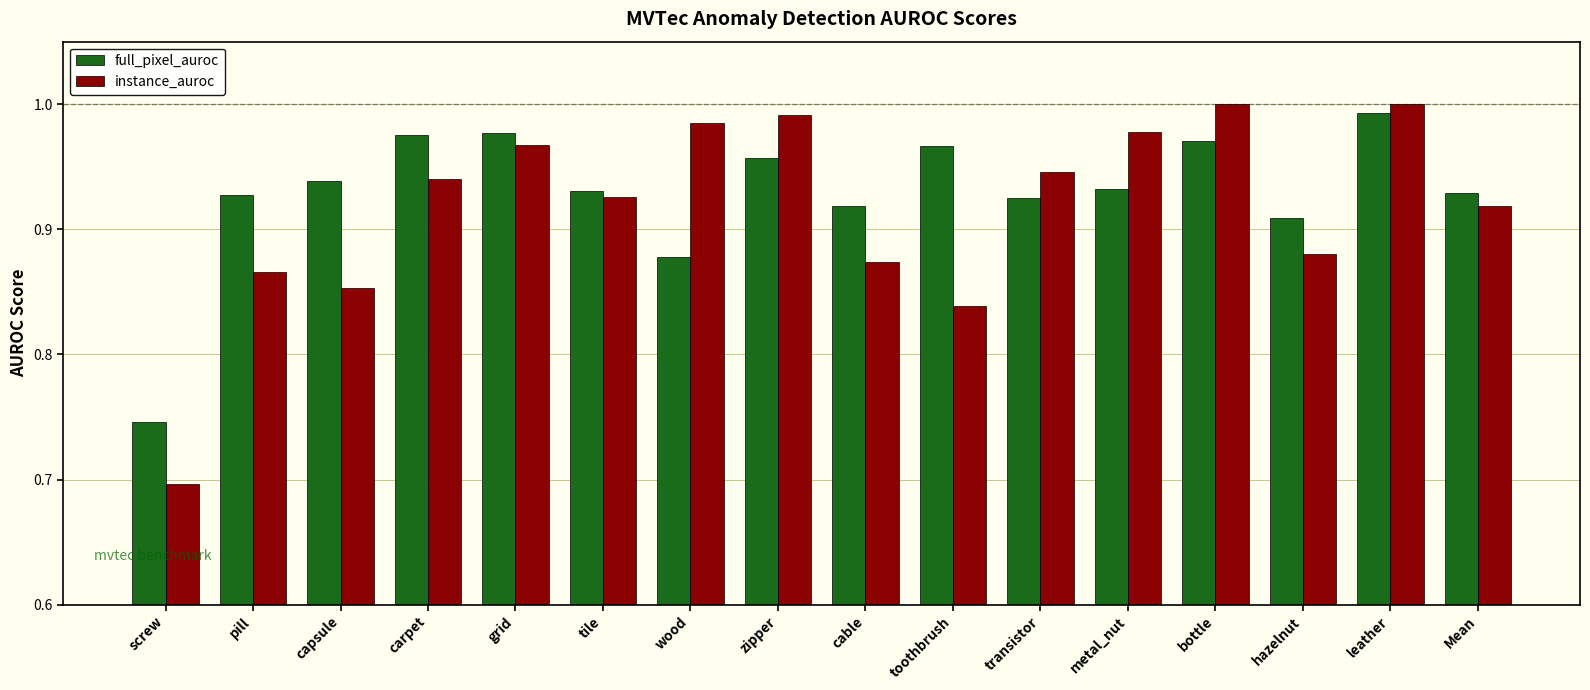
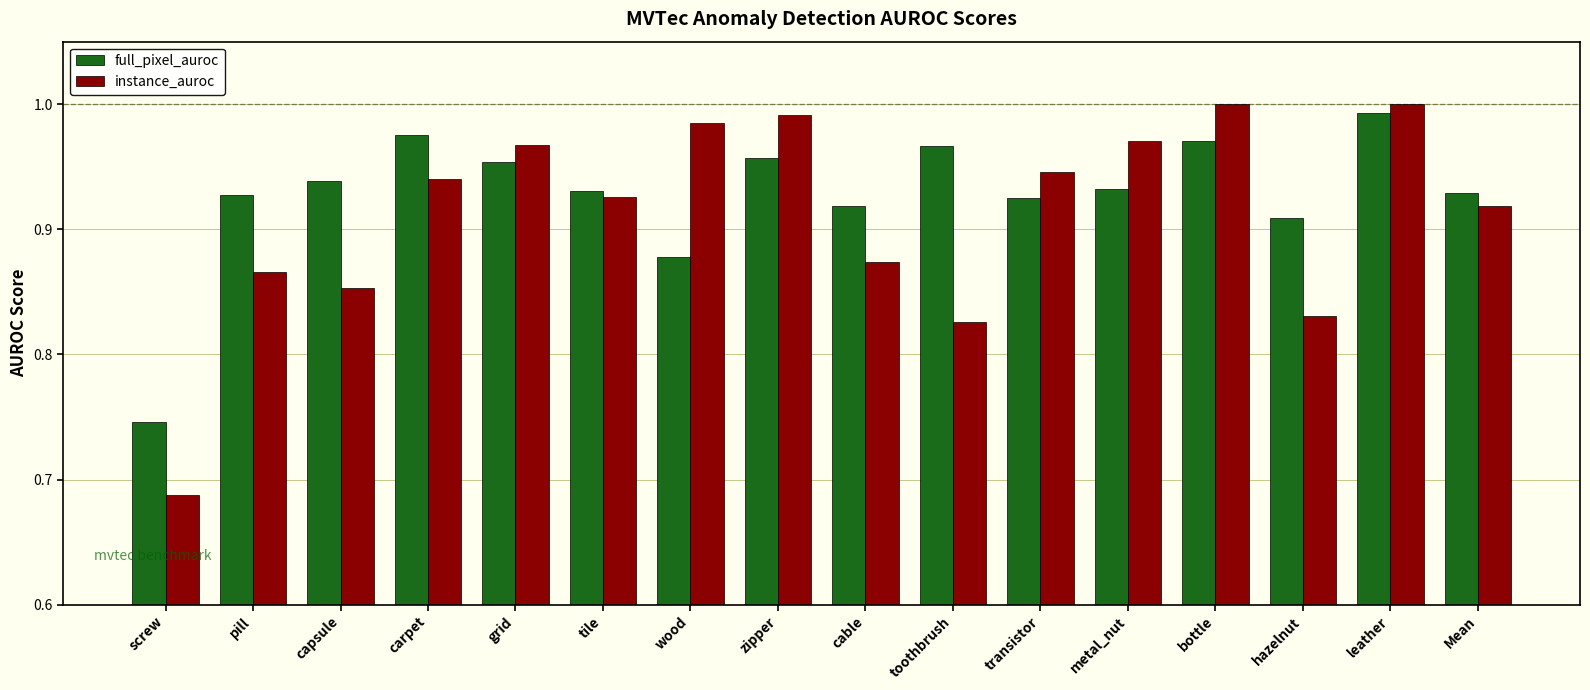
instance_auroc, screw: 0.696 -> 0.687
full_pixel_auroc, grid: 0.977 -> 0.954
instance_auroc, toothbrush: 0.839 -> 0.826
instance_auroc, metal_nut: 0.978 -> 0.971
instance_auroc, hazelnut: 0.880 -> 0.831
